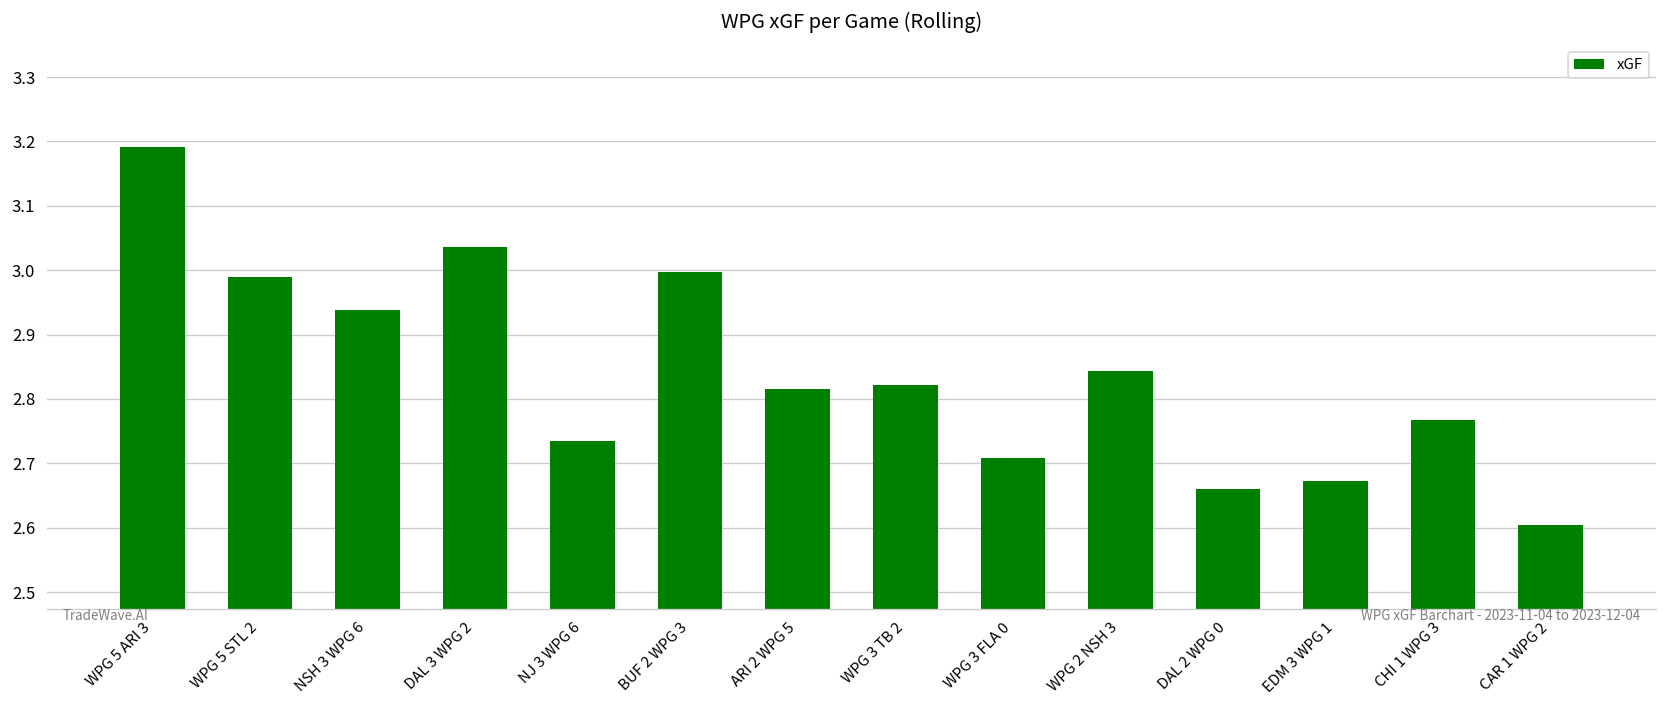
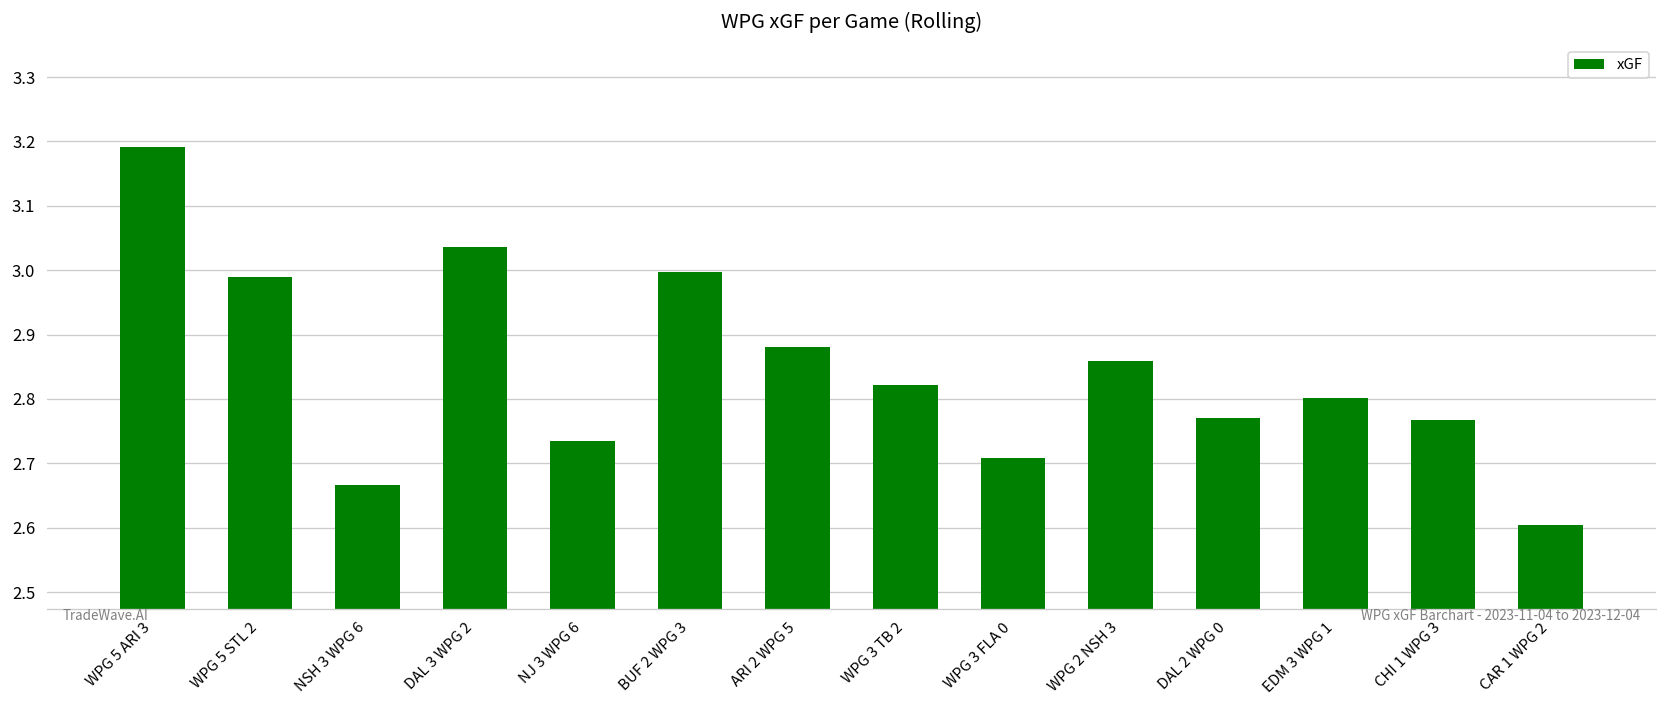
NSH 3 WPG 6: 2.94 -> 2.67
ARI 2 WPG 5: 2.81 -> 2.88
WPG 2 NSH 3: 2.84 -> 2.86
DAL 2 WPG 0: 2.66 -> 2.77
EDM 3 WPG 1: 2.67 -> 2.80
